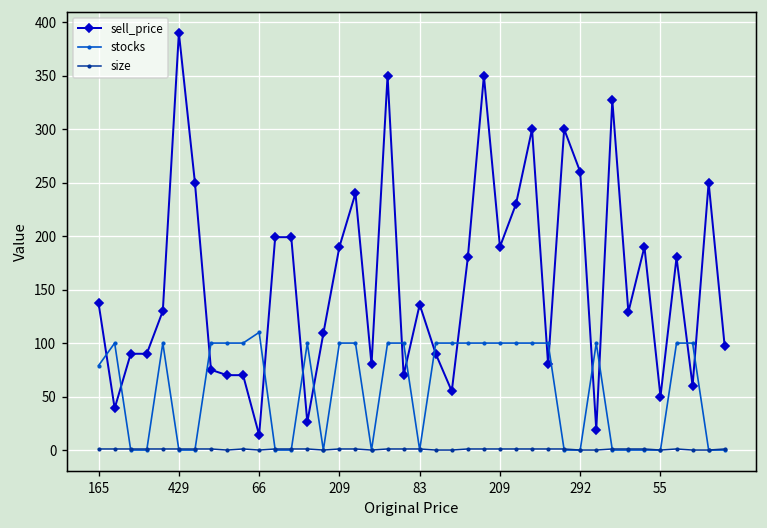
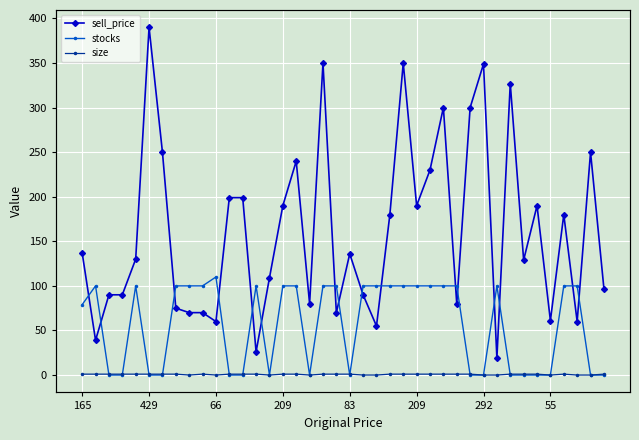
sell_price, 66: 10 -> 60
sell_price, 292: 260 -> 350
sell_price, 55: 50 -> 60
